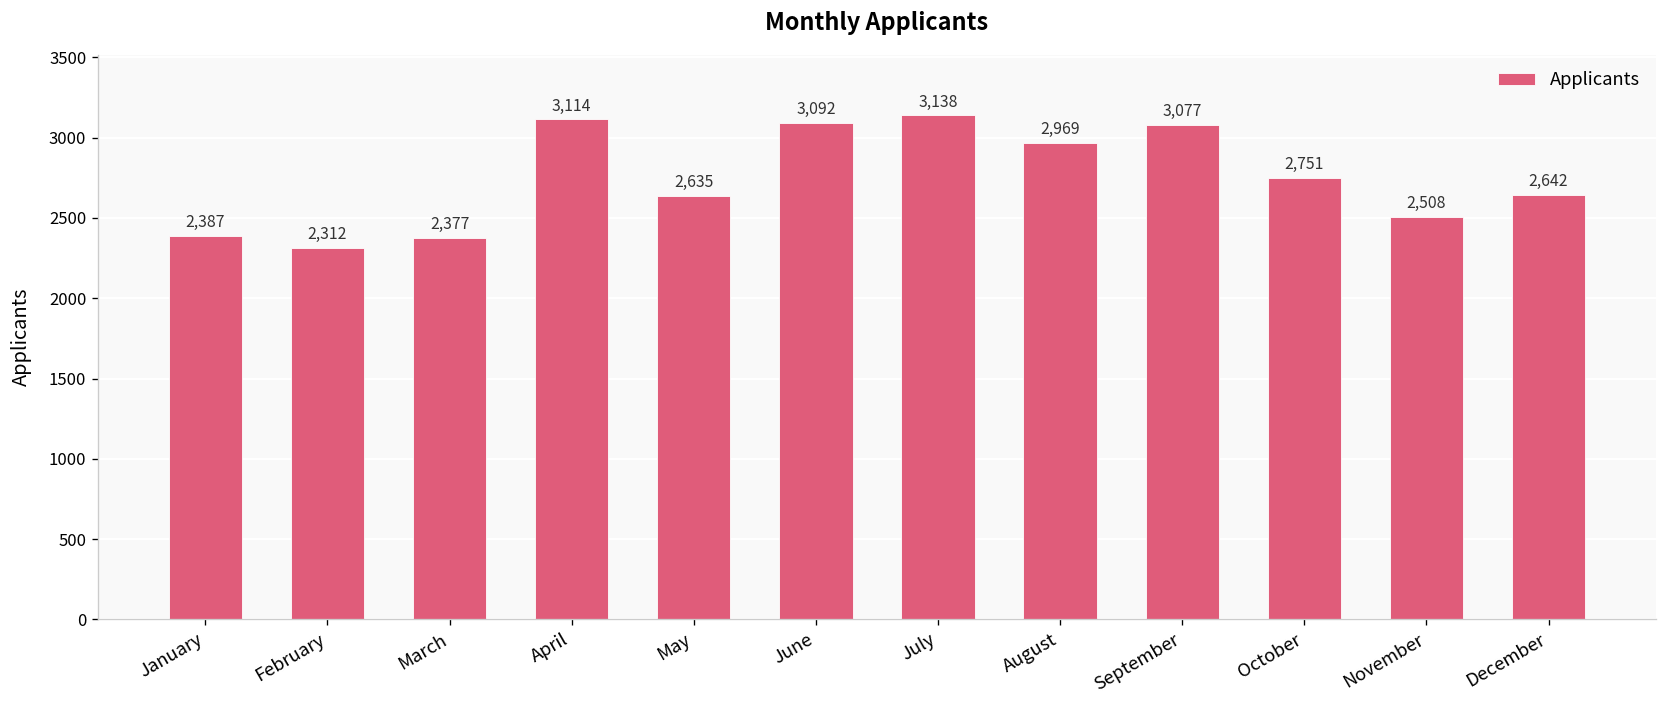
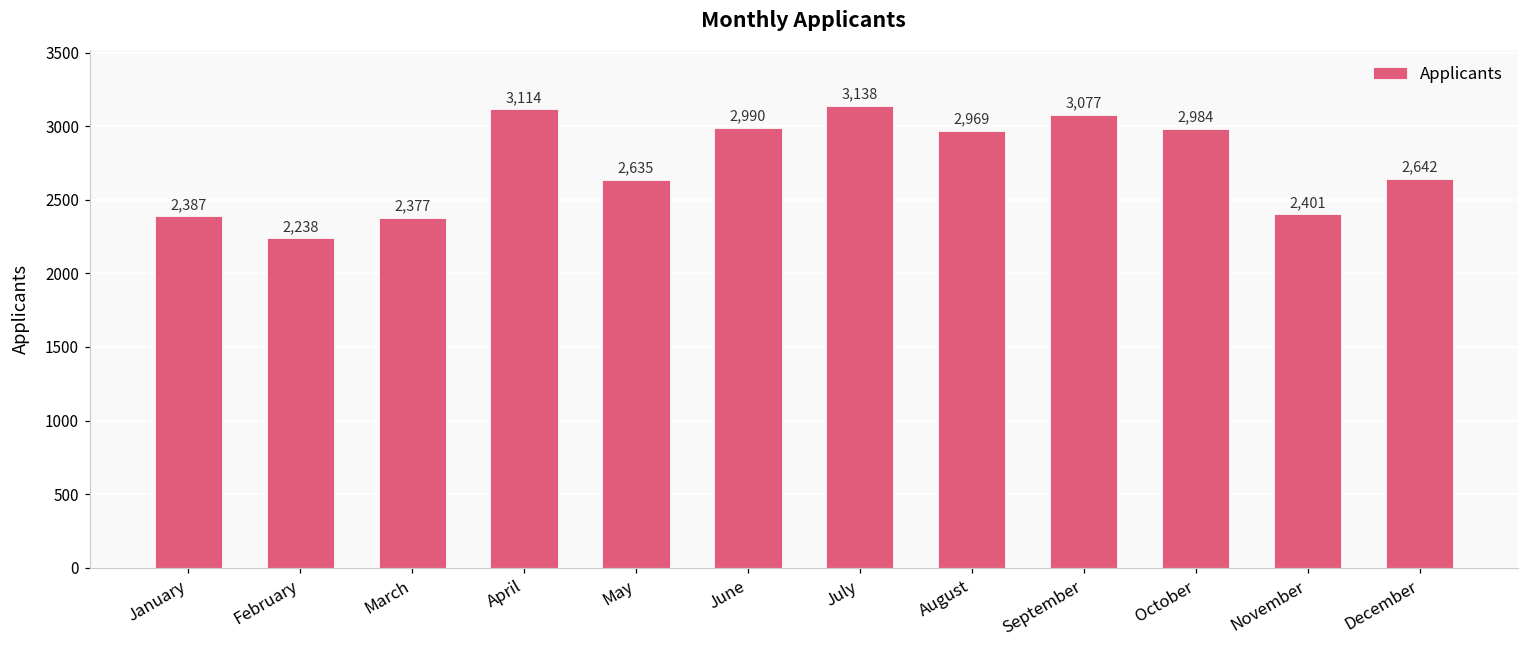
February: 2,312 -> 2,238
June: 3,092 -> 2,990
October: 2,751 -> 2,984
November: 2,508 -> 2,401
